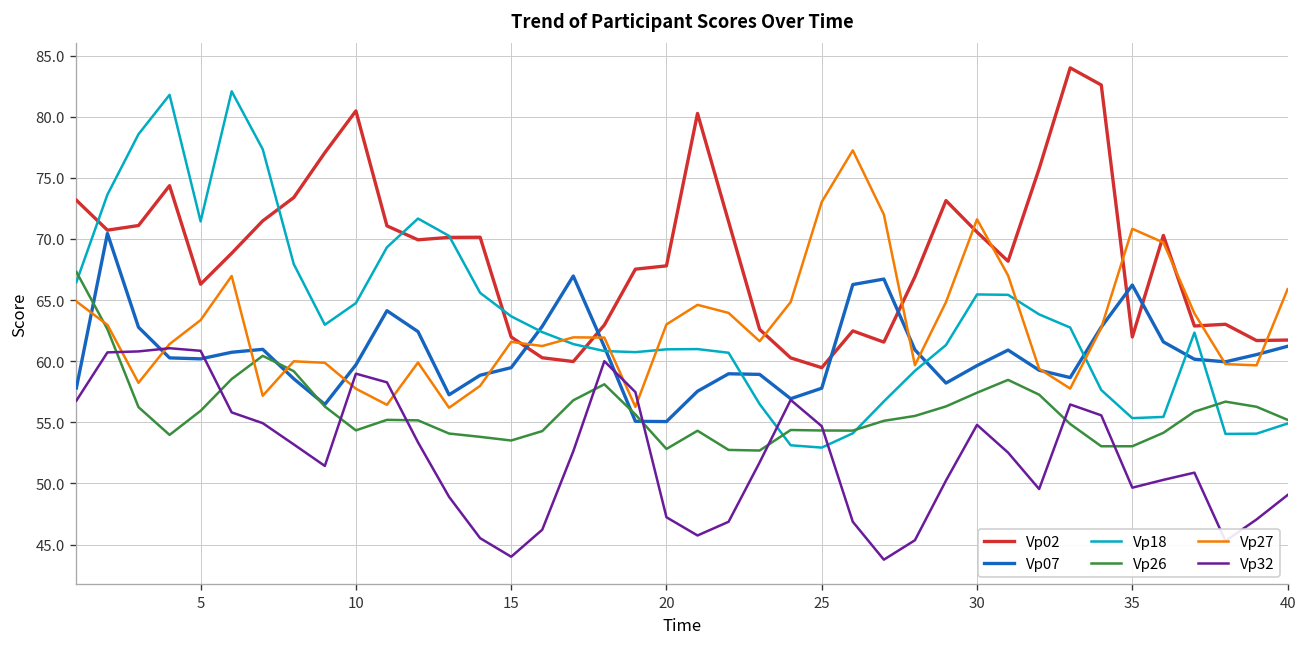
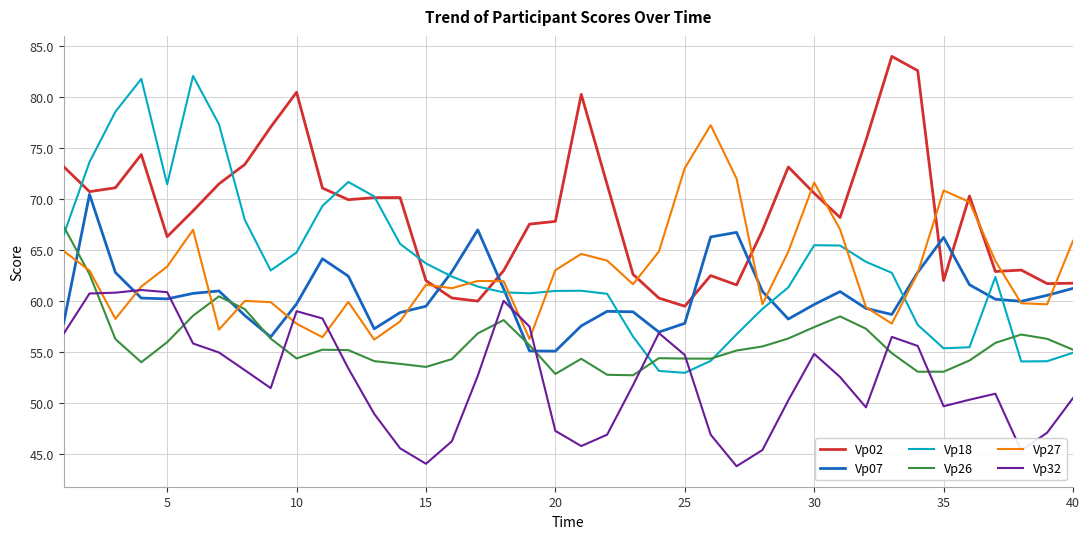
Vp32, 40: 49.1 -> 50.5
